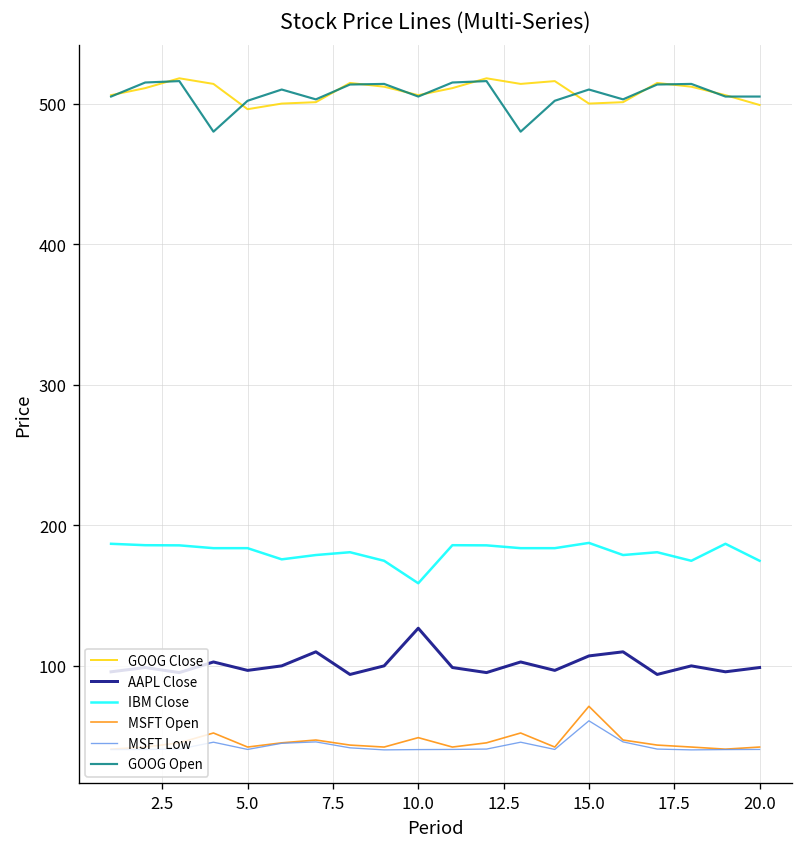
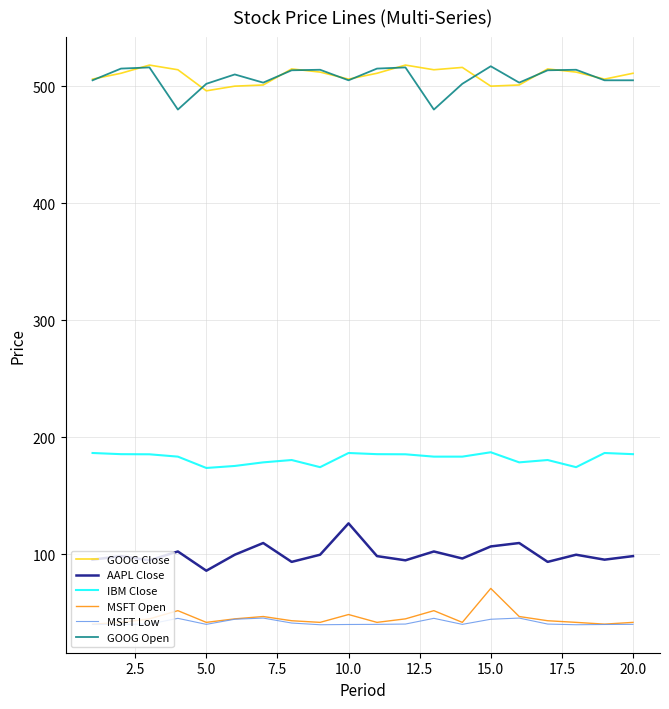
AAPL Close, 5.0: 97 -> 86
IBM Close, 5.0: 184 -> 174
IBM Close, 10.0: 159 -> 187
MSFT Low, 15.0: 61 -> 45
GOOG Open, 15.0: 510 -> 517
GOOG Close, 20.0: 499 -> 511
IBM Close, 20.0: 175 -> 186
